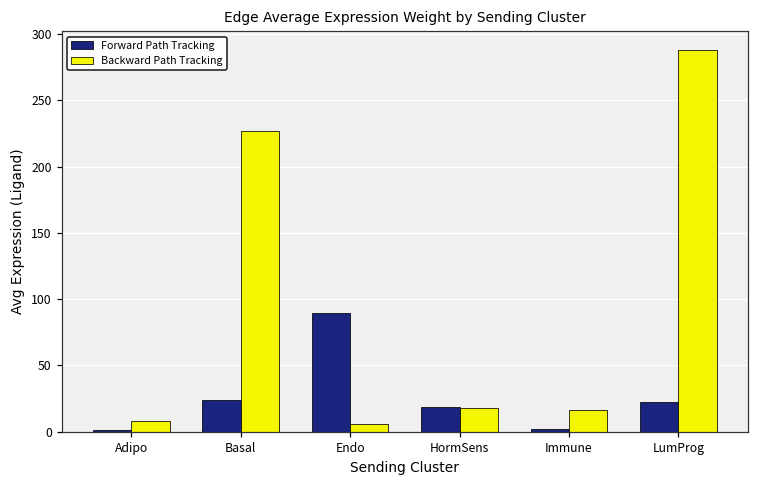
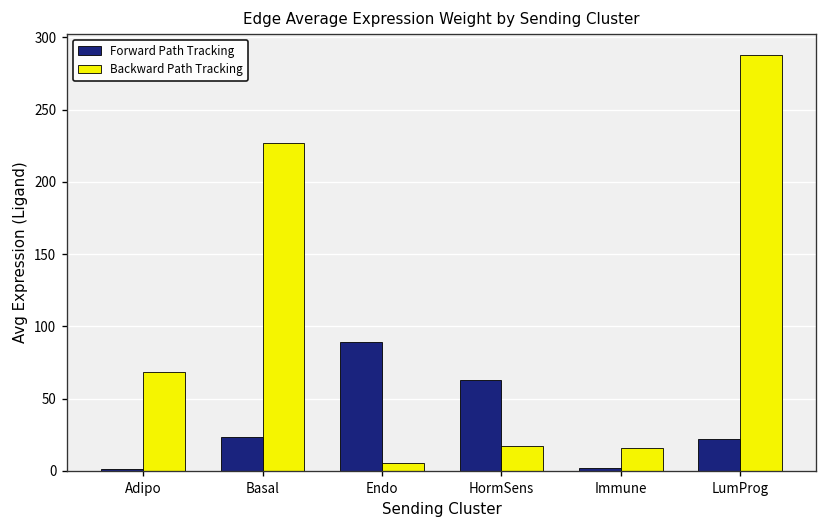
Backward Path Tracking, Adipo: 8 -> 68
Forward Path Tracking, HormSens: 19 -> 63
